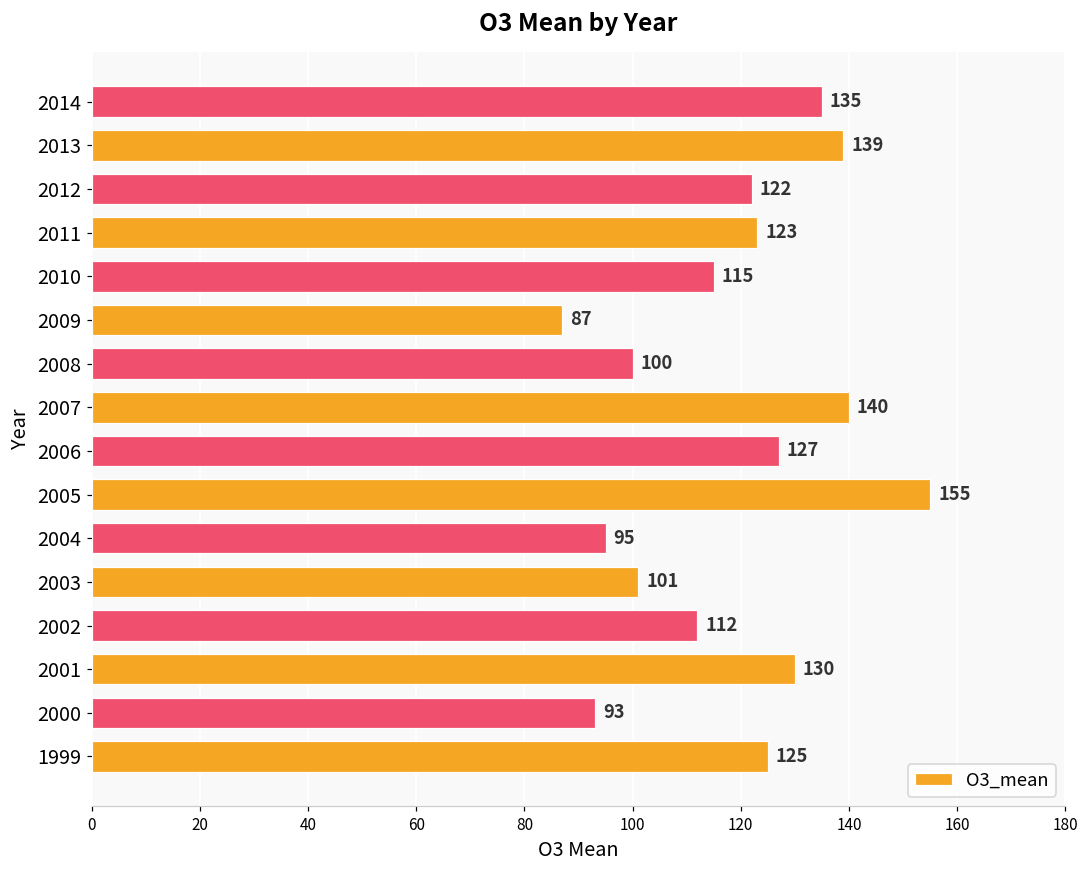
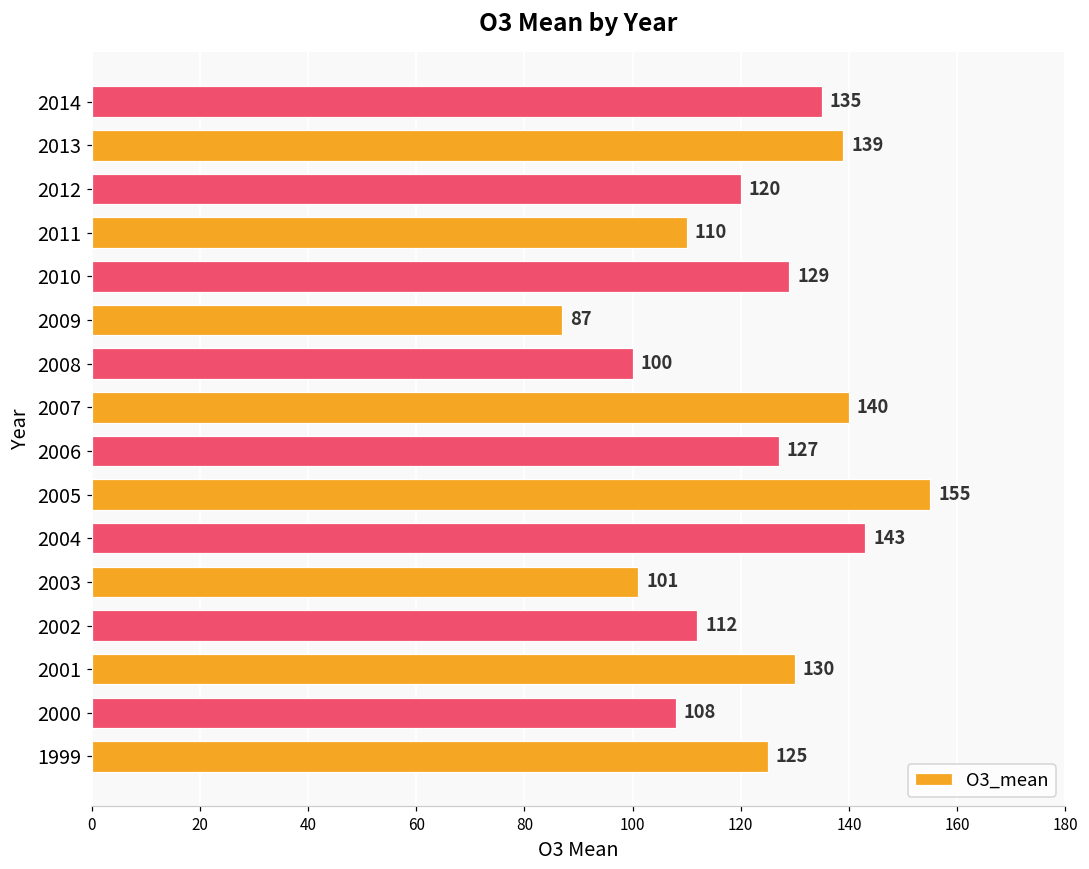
2012: 122 -> 120
2011: 123 -> 110
2010: 115 -> 129
2004: 95 -> 143
2000: 93 -> 108
